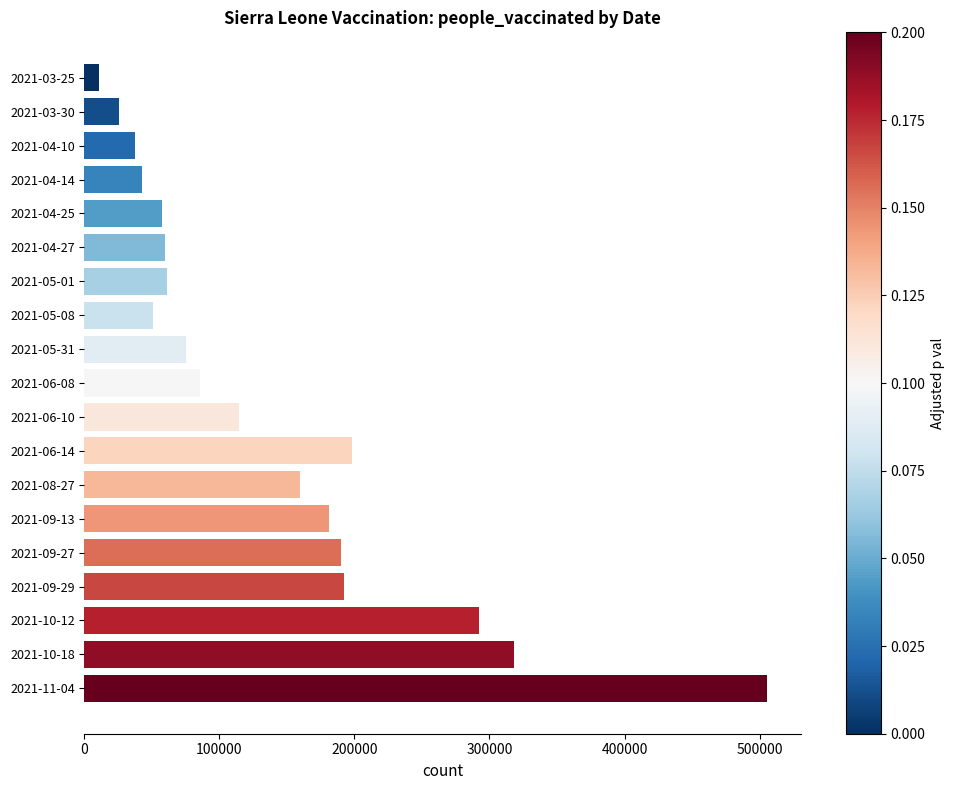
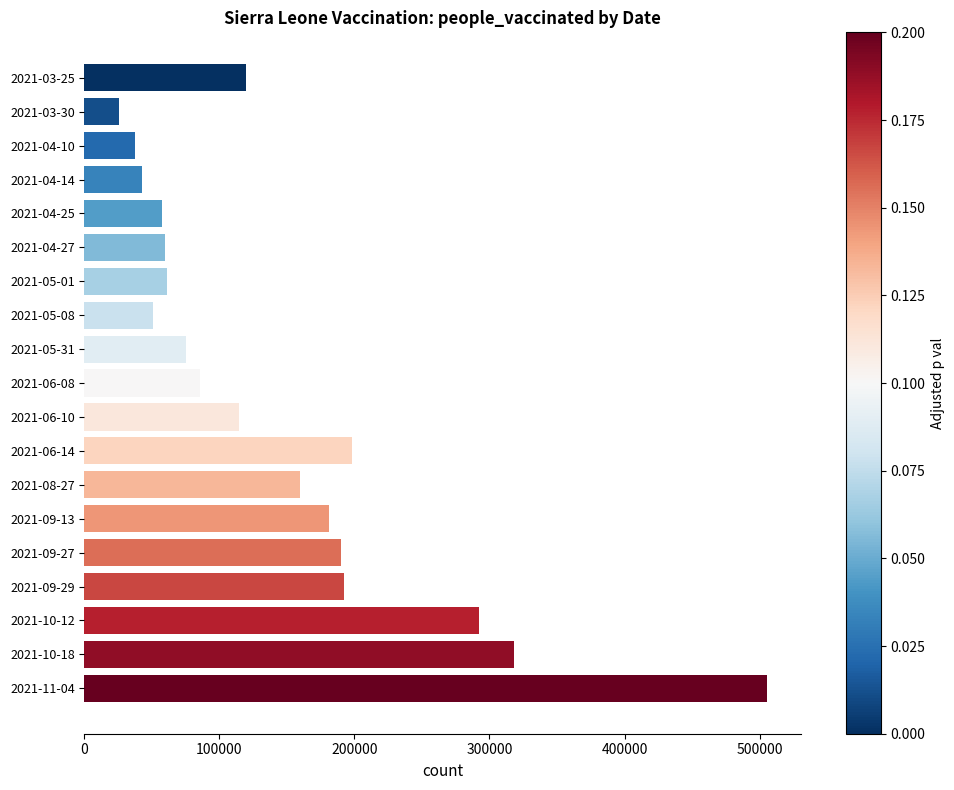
2021-03-25: 11000 -> 120000
